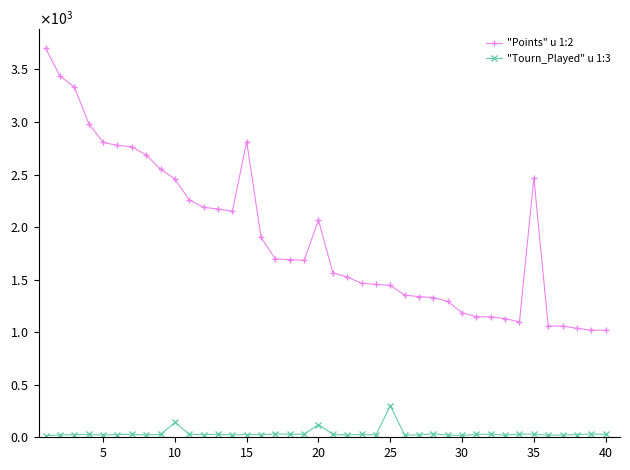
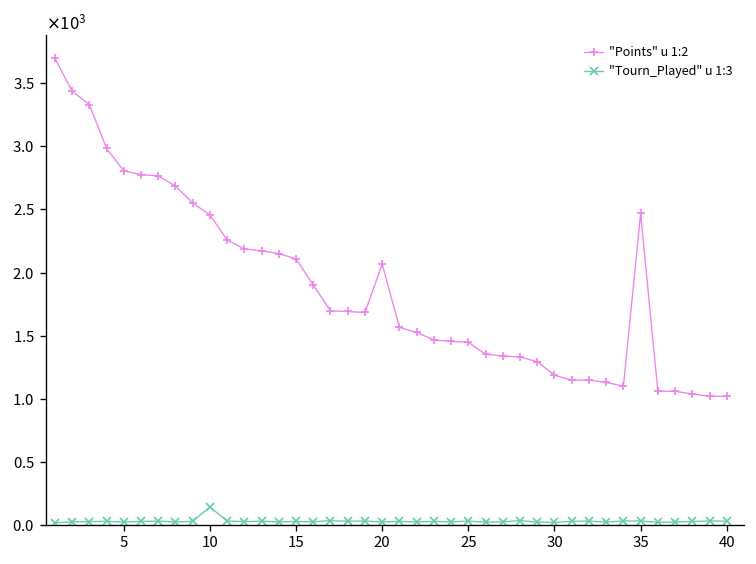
"Points" u 1:2, 15: 2810 -> 2110
"Tourn_Played" u 1:3, 20: 120 -> 20
"Tourn_Played" u 1:3, 25: 300 -> 30
